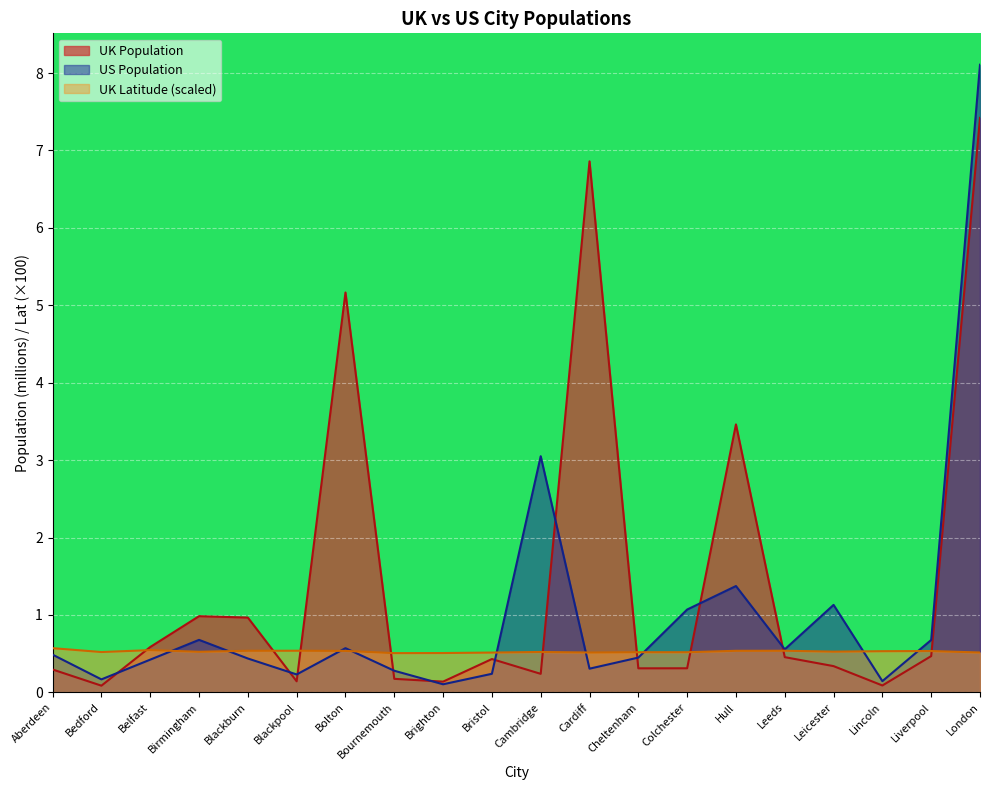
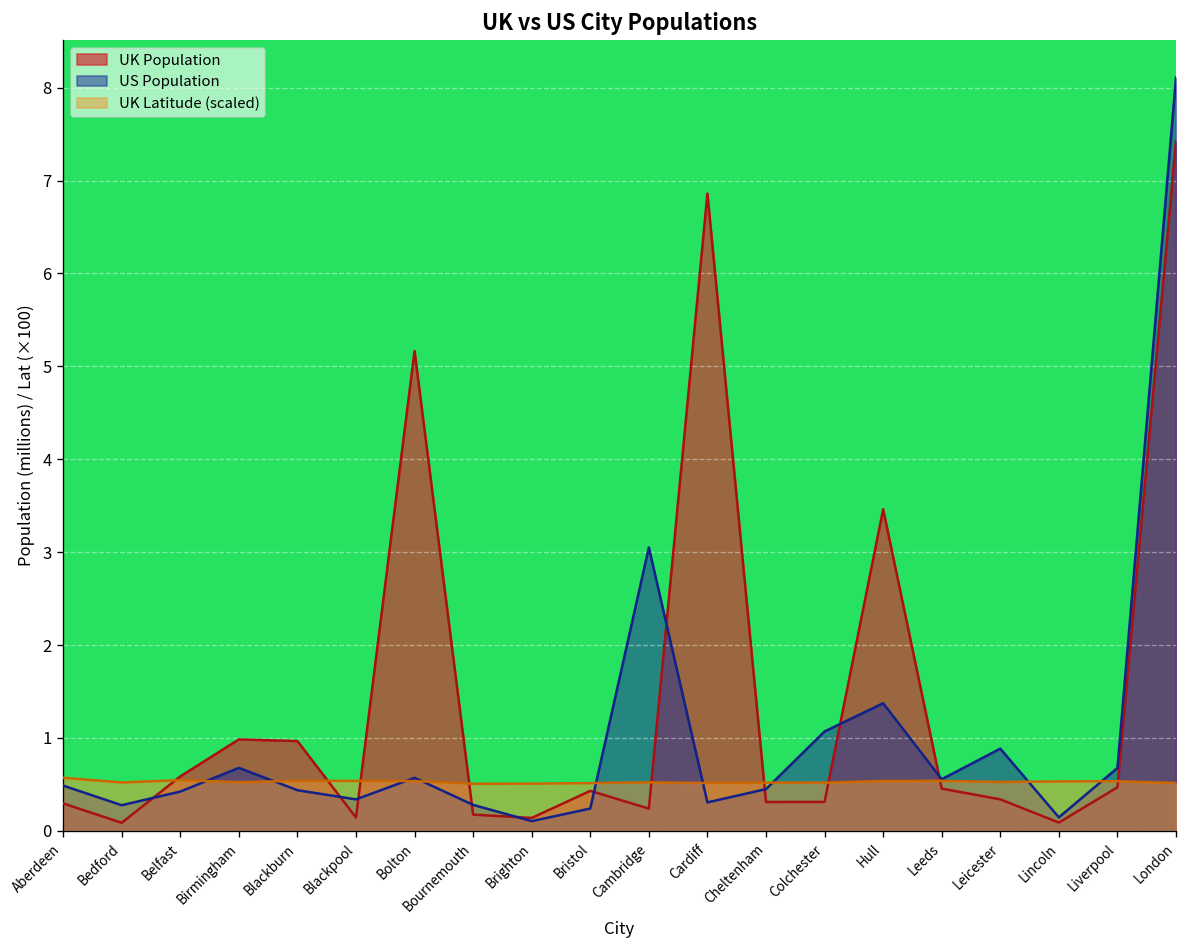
US Population, Bedford: 0.2 -> 0.3
US Population, Blackpool: 0.2 -> 0.3
US Population, Leicester: 1.1 -> 0.9
